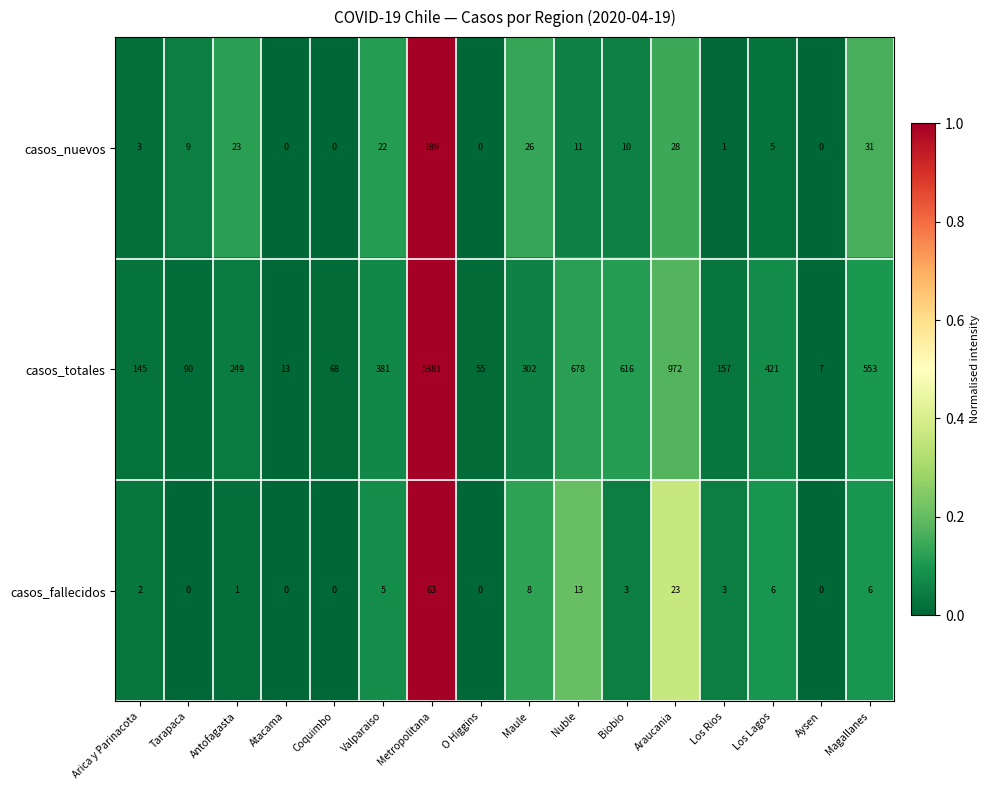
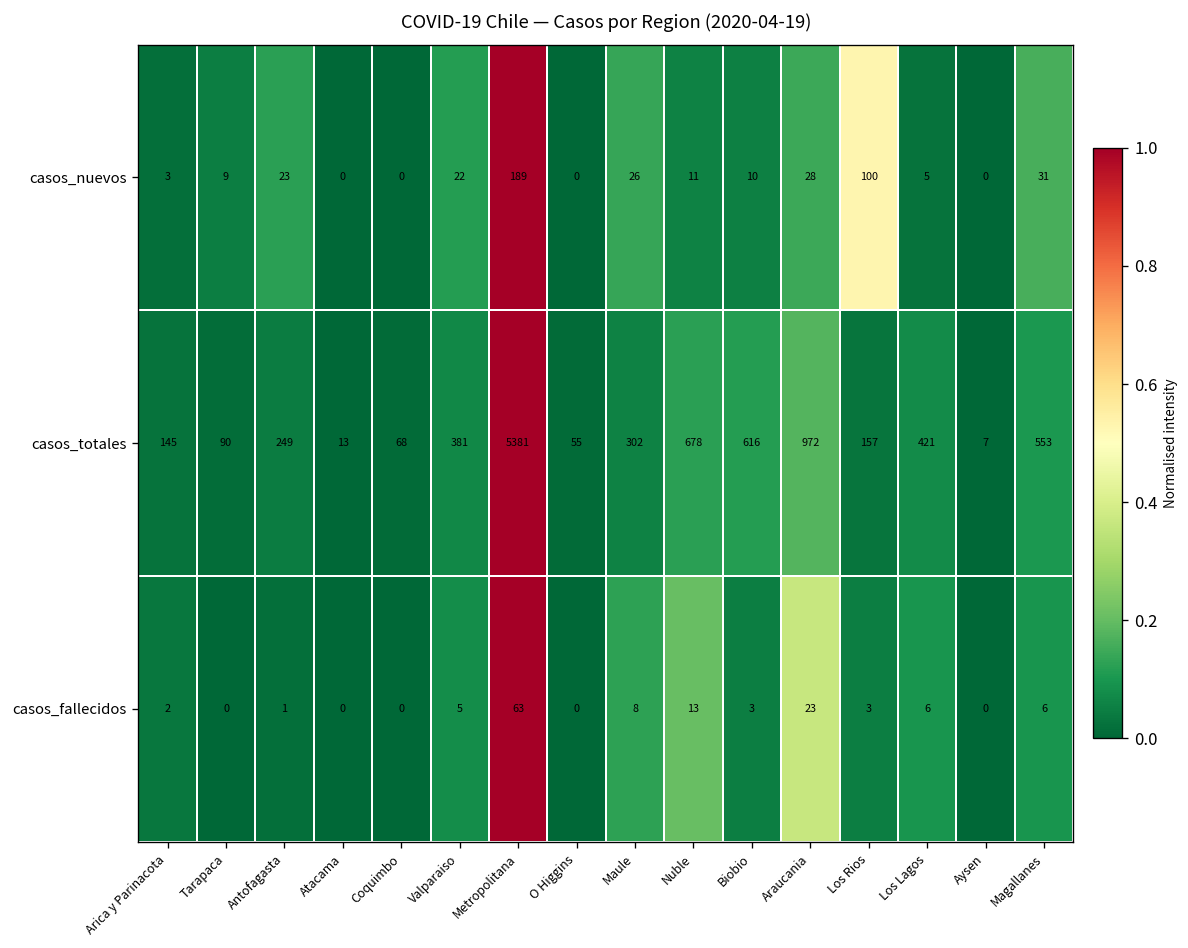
casos_nuevos, Los Rios: 1 -> 100
